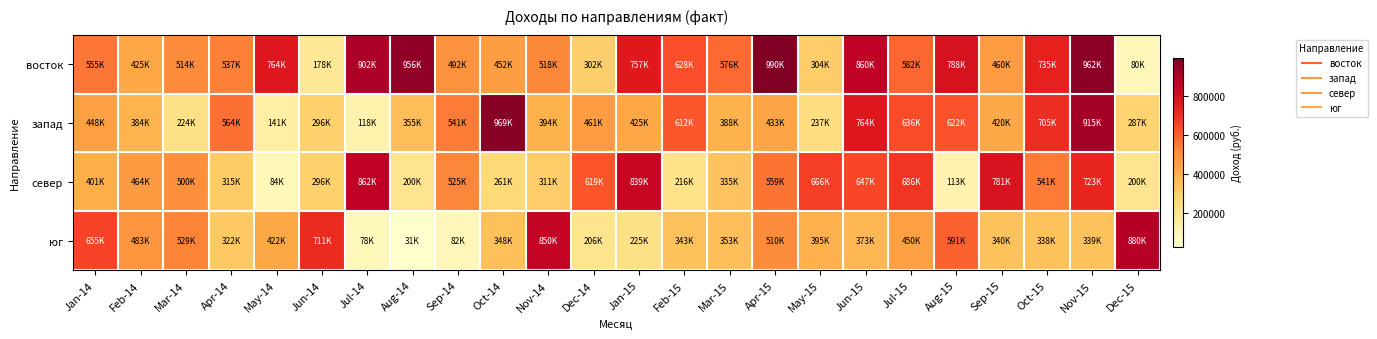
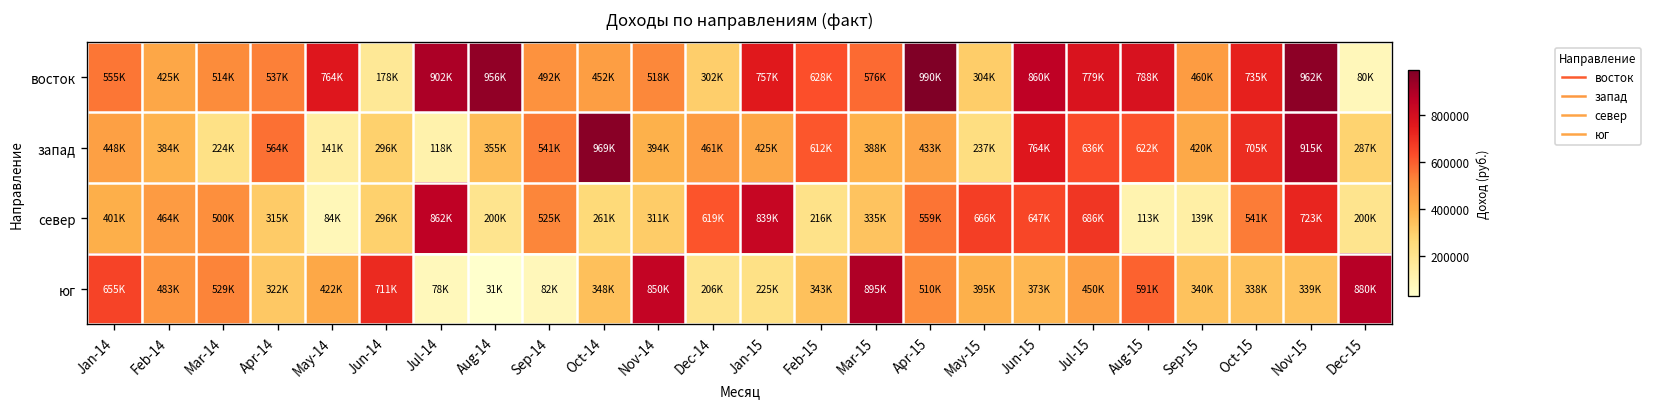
восток, Jul-15: 582K -> 779K
север, Sep-15: 781K -> 139K
юг, Mar-15: 353K -> 895K
